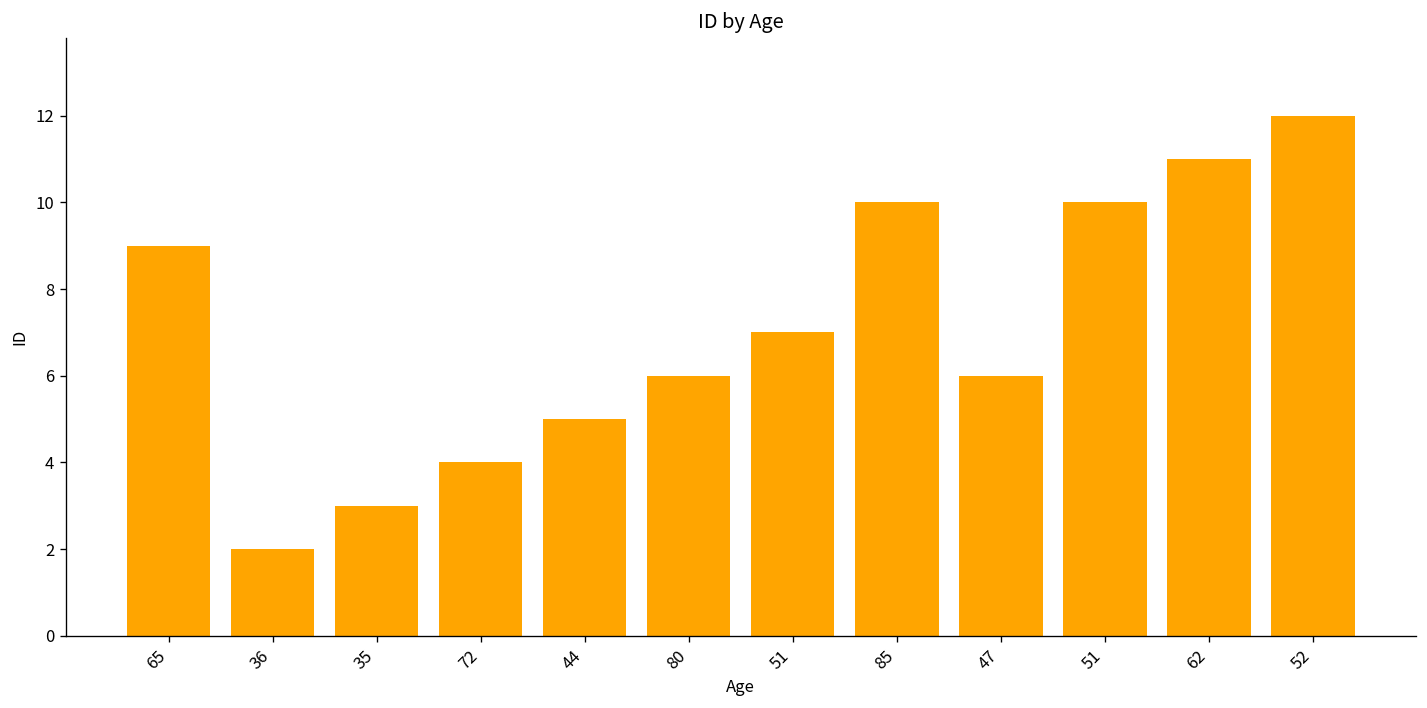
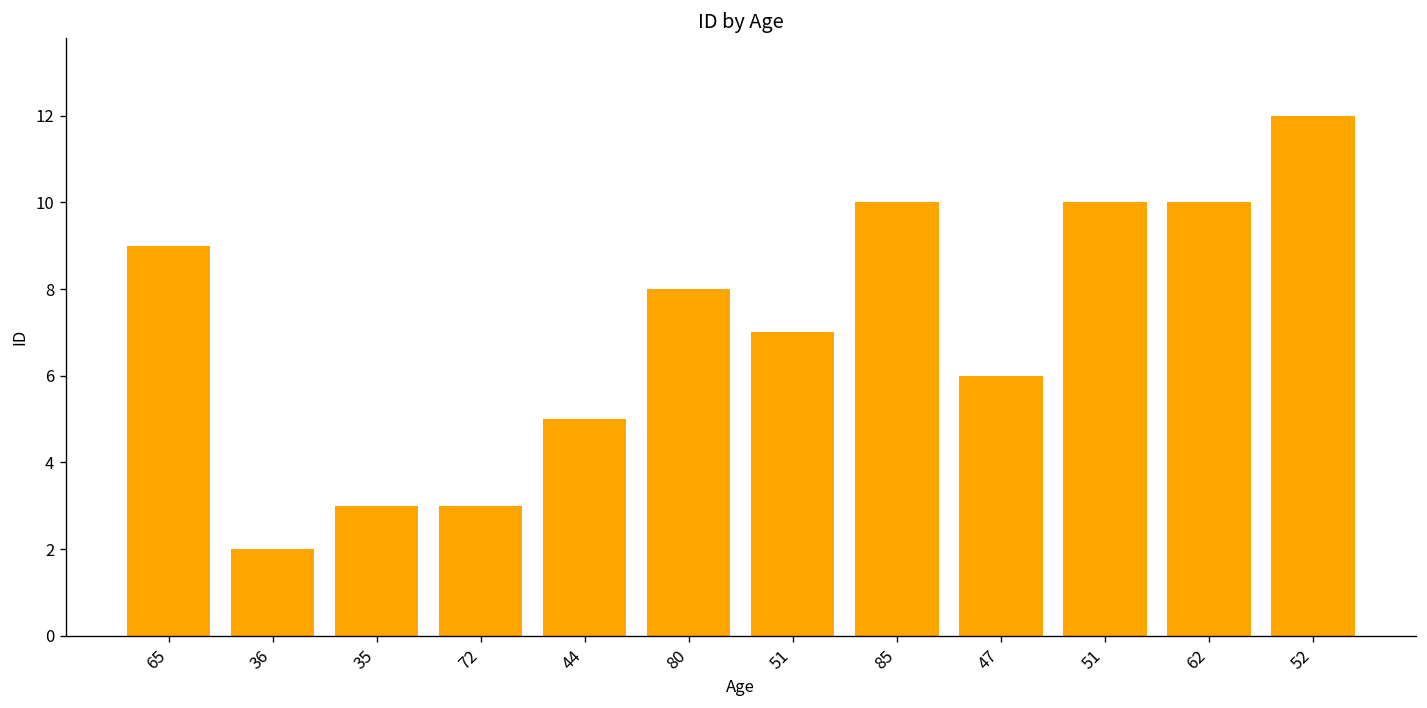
72: 4 -> 3
80: 6 -> 8
62: 11 -> 10
